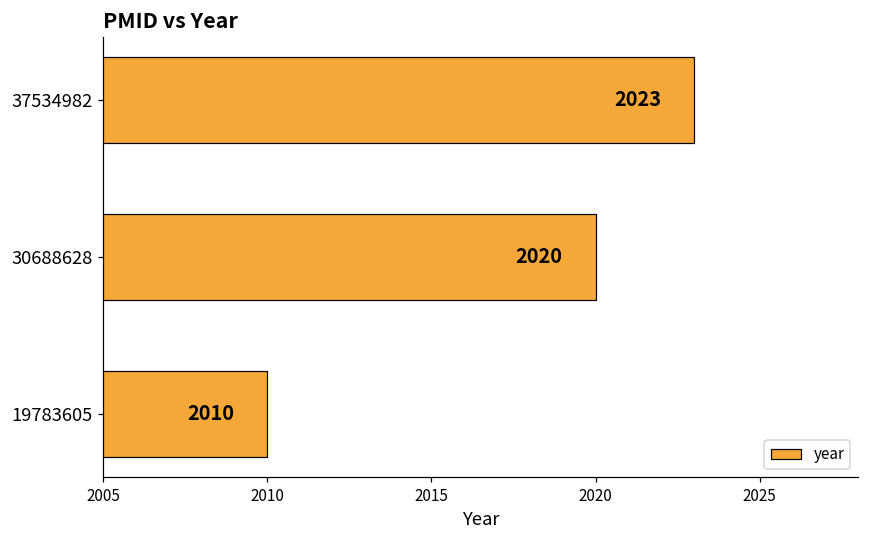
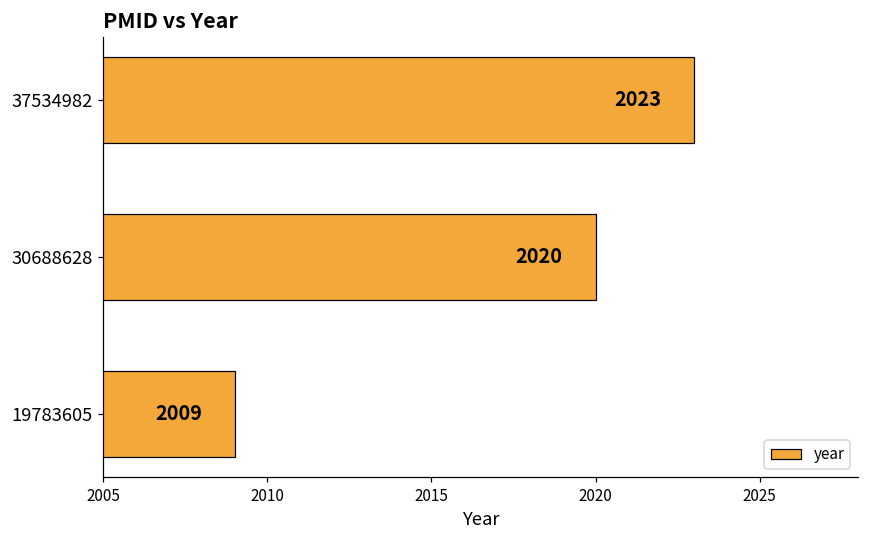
19783605: 2010 -> 2009
